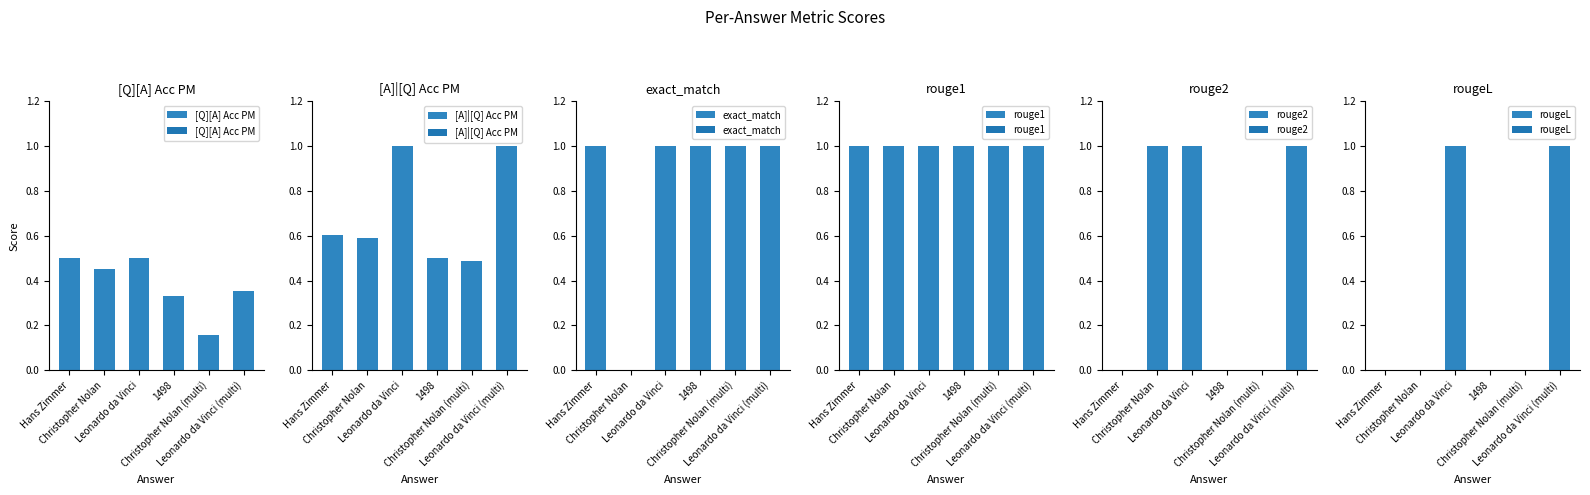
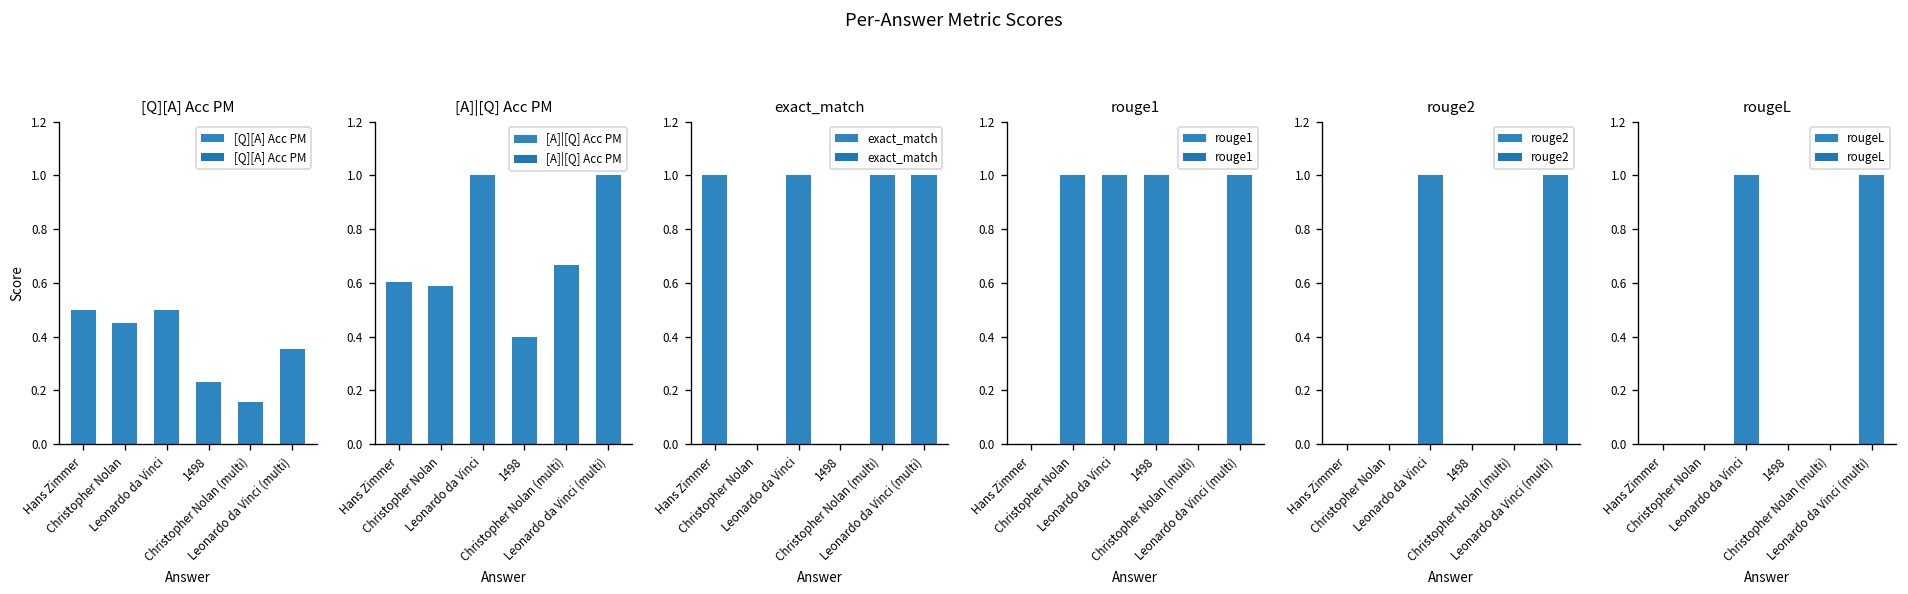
[Q][A] Acc PM, 1498: 0.33 -> 0.23
[A]|[Q] Acc PM, 1498: 0.5 -> 0.4
[A]|[Q] Acc PM, Christopher Nolan (multi): 0.49 -> 0.67
exact_match, 1498: 1 -> 0
rouge1, Hans Zimmer: 1 -> 0
rouge1, Christopher Nolan (multi): 1 -> 0
rouge2, Christopher Nolan: 1 -> 0
